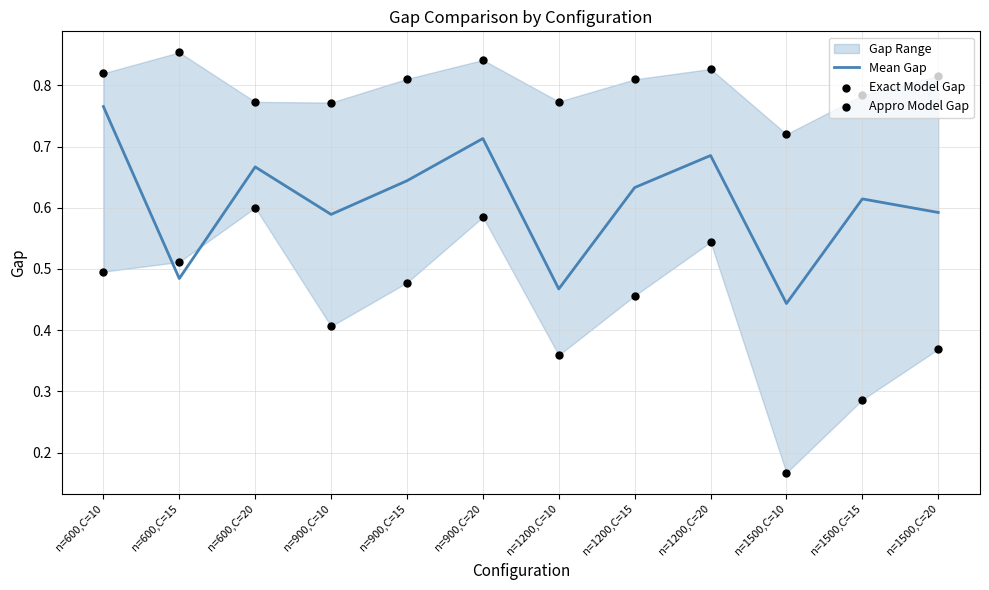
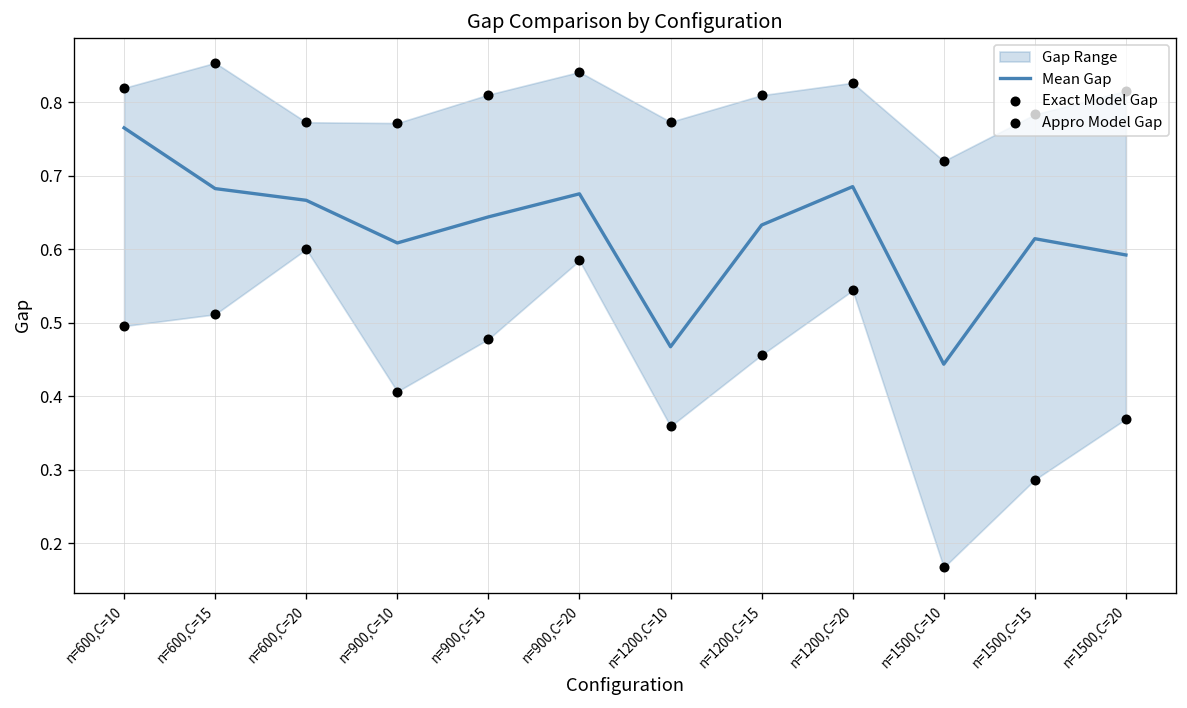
Mean Gap, n=600,C=15: 0.48 -> 0.68
Mean Gap, n=900,C=10: 0.59 -> 0.61
Mean Gap, n=900,C=20: 0.71 -> 0.68
